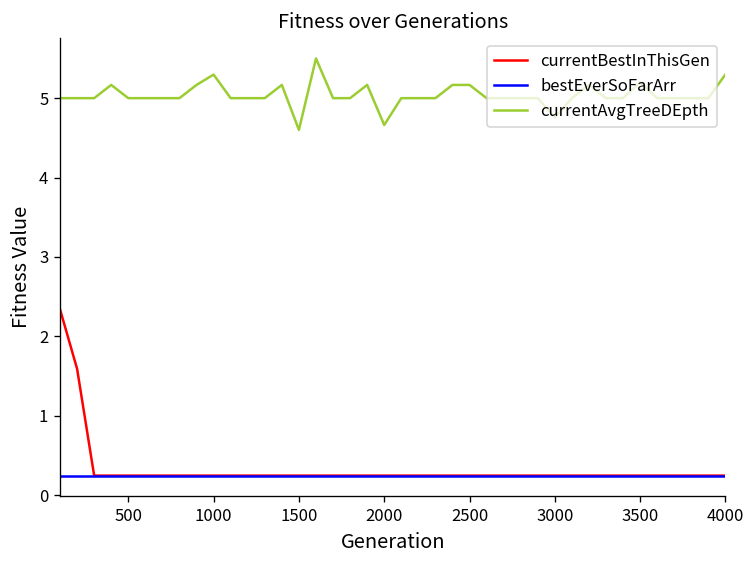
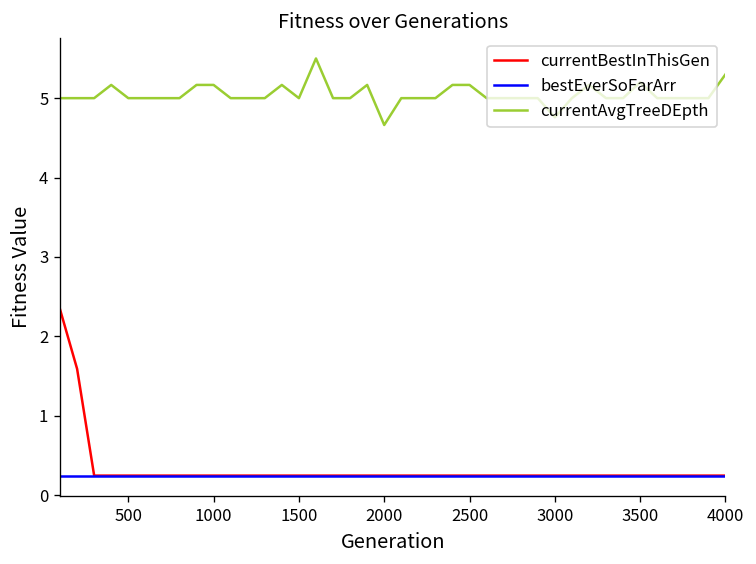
currentAvgTreeDEpth, 1000: 5.3 -> 5.2
currentAvgTreeDEpth, 1500: 4.6 -> 5.0
